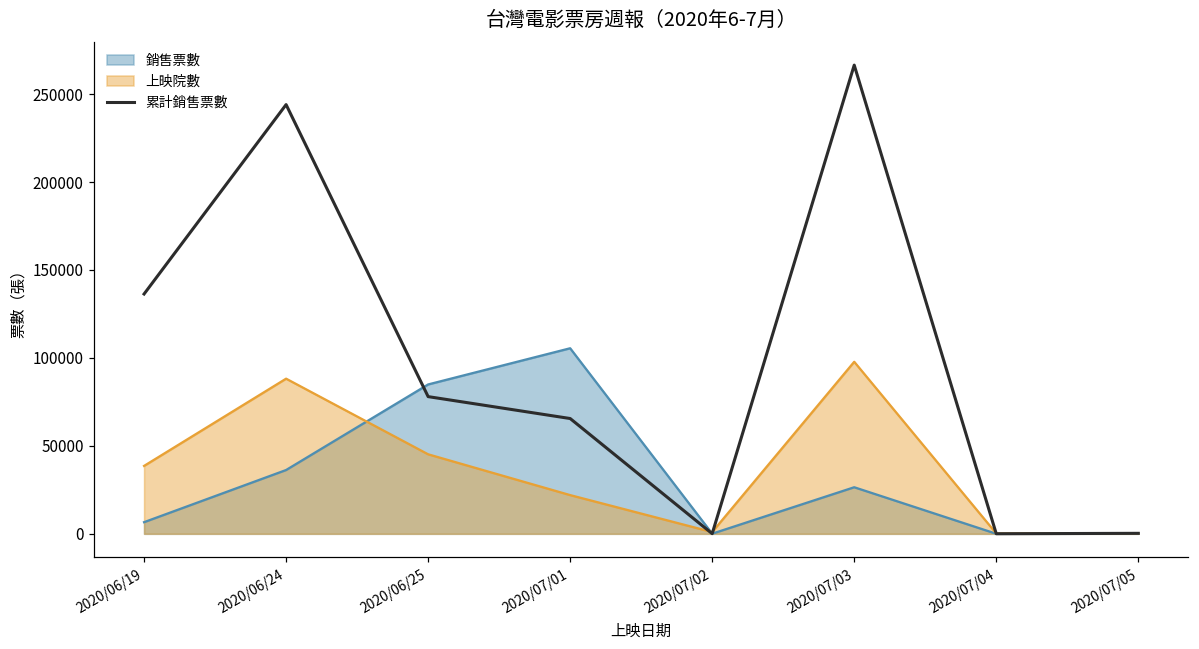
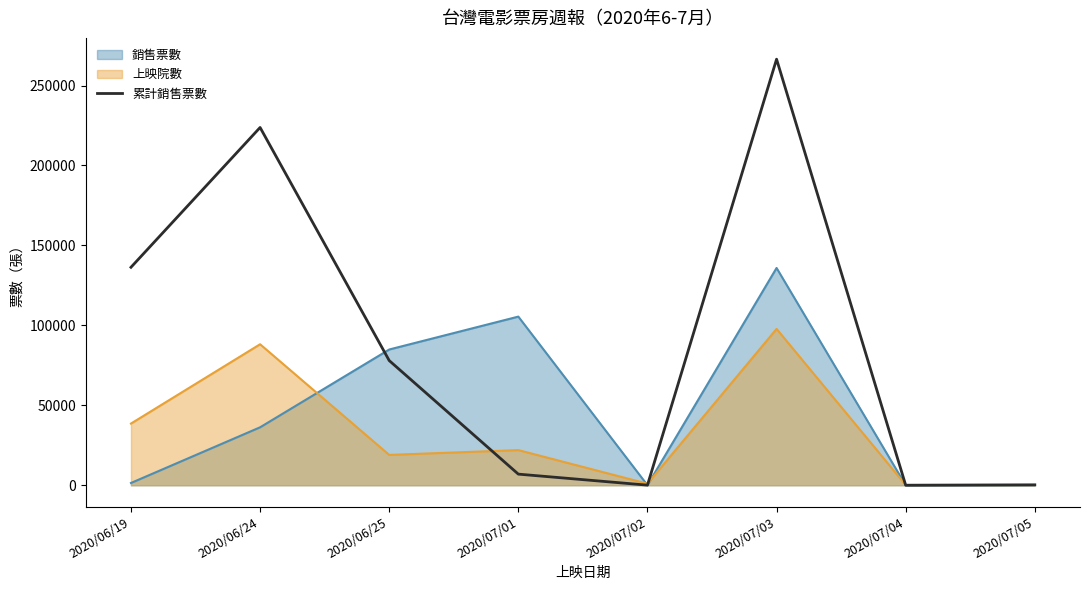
銷售票數, 2020/06/19: 7000 -> 1000
累計銷售票數, 2020/06/24: 244000 -> 224000
上映院數, 2020/06/25: 45000 -> 19000
累計銷售票數, 2020/07/01: 66000 -> 7000
銷售票數, 2020/07/03: 26000 -> 136000
